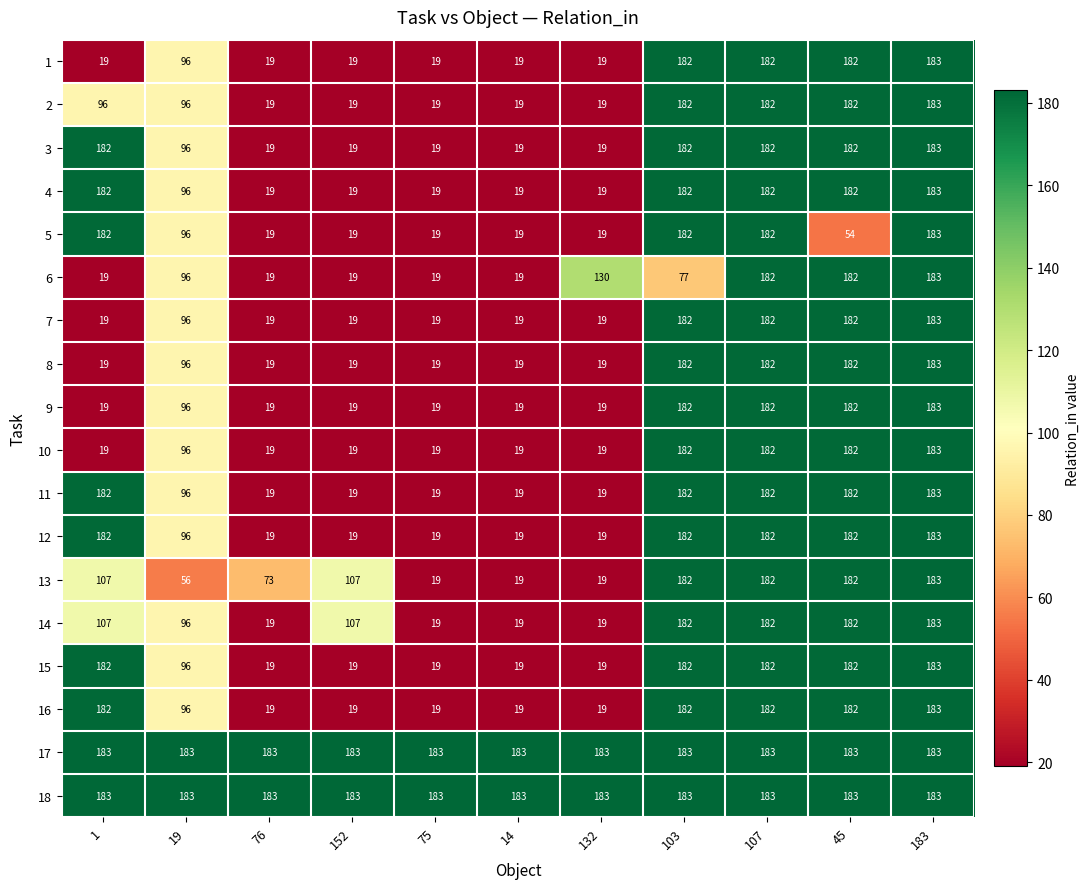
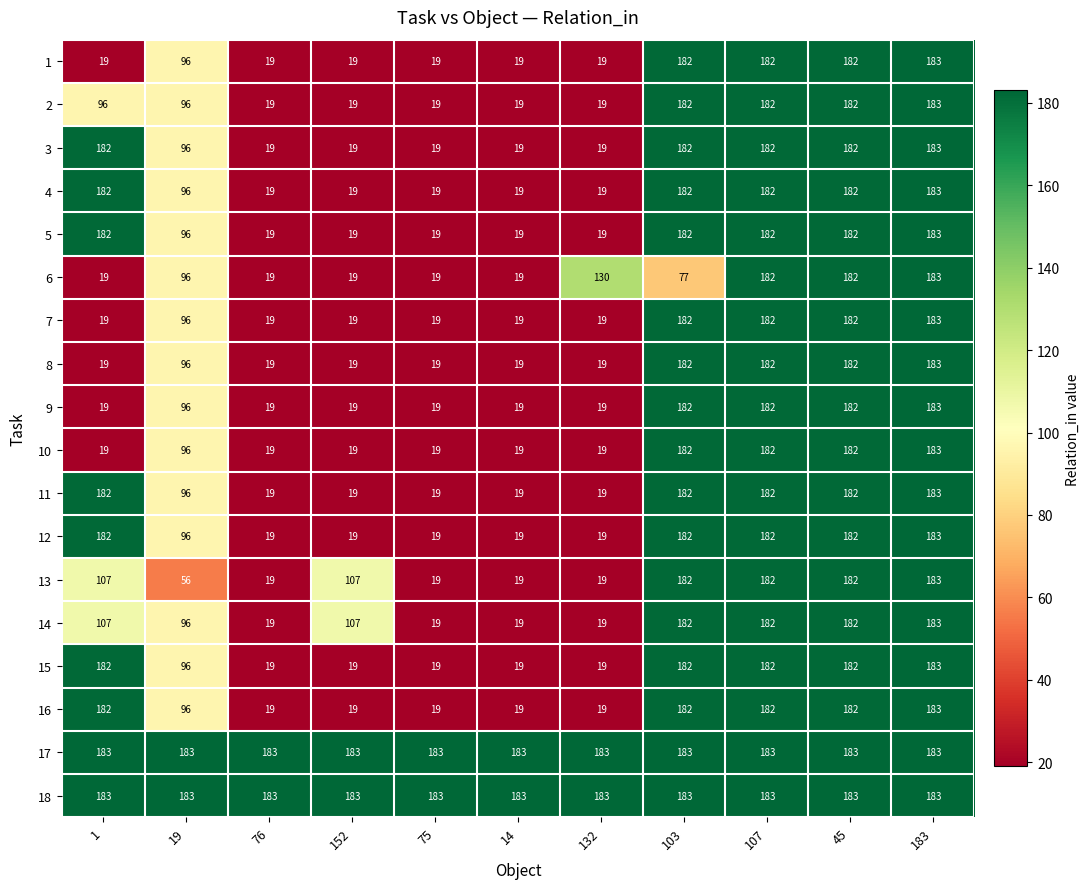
5, 45: 54 -> 182
13, 76: 73 -> 19
